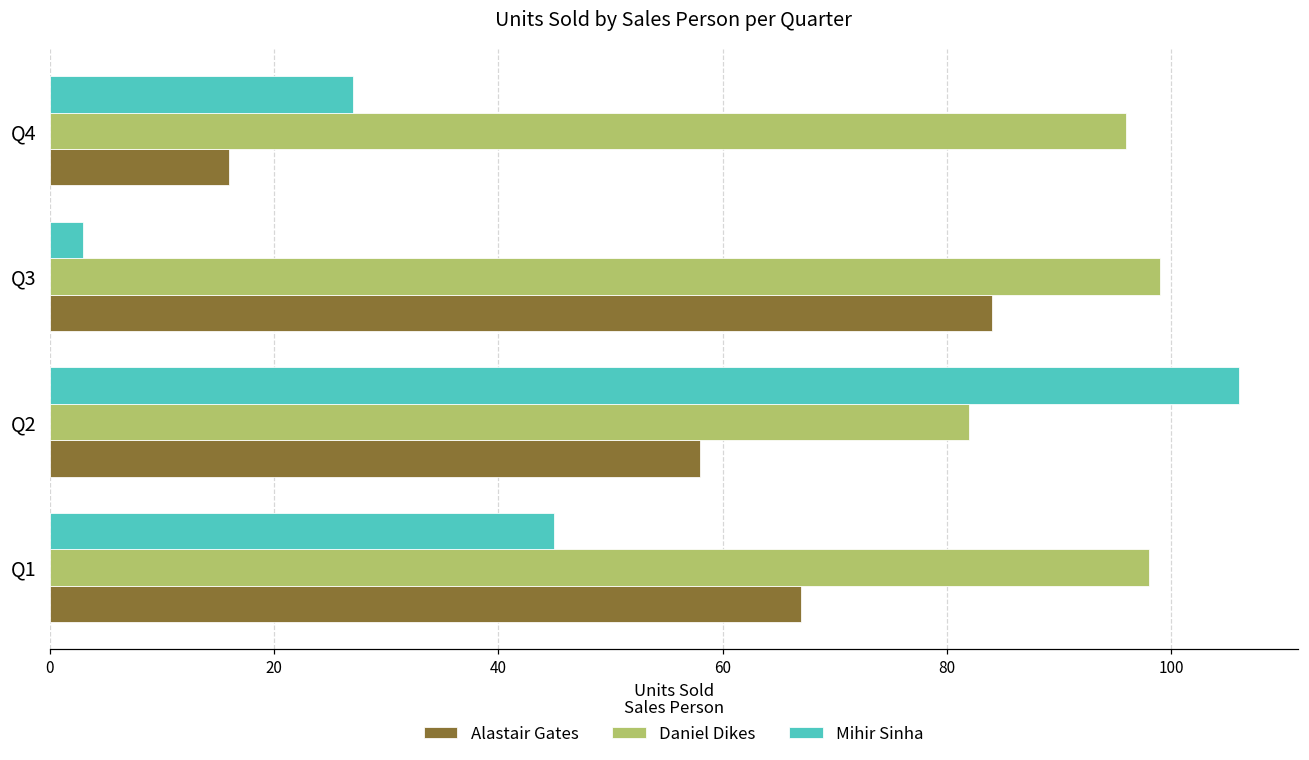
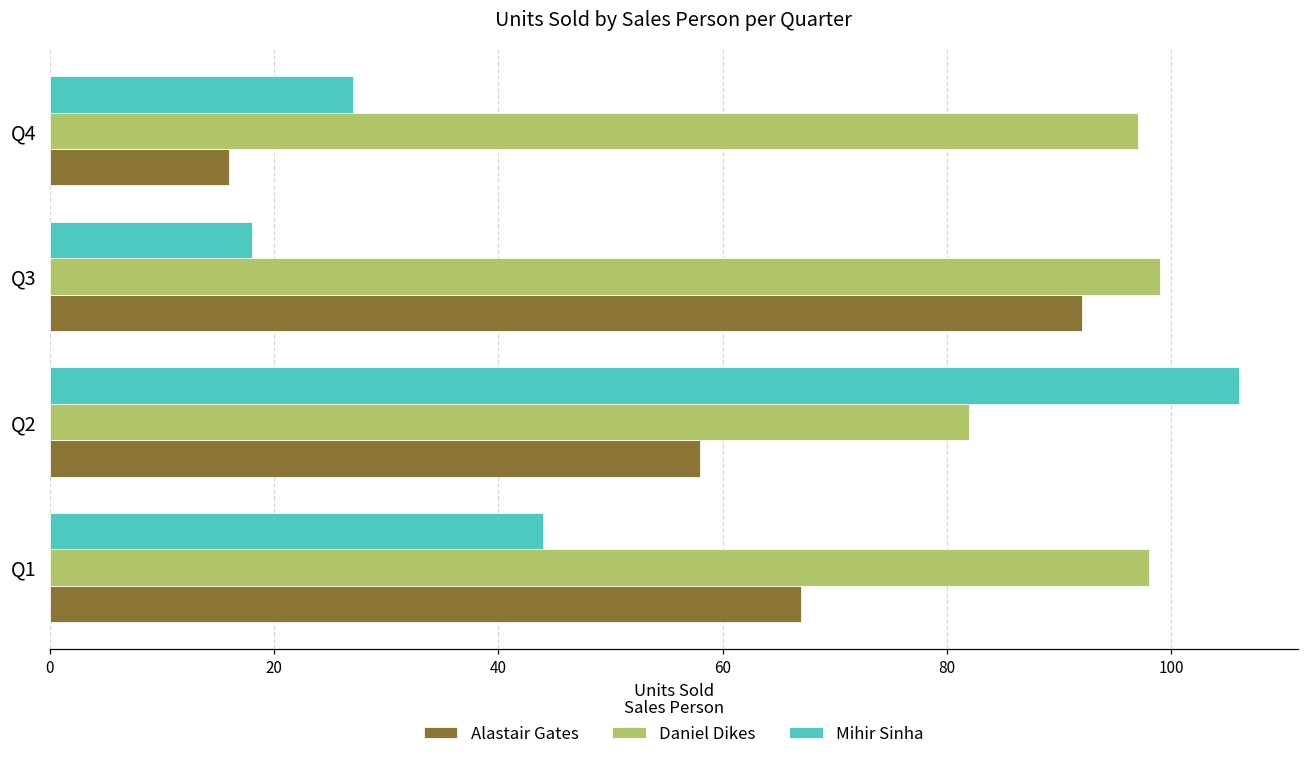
Daniel Dikes, Q4: 96 -> 97
Mihir Sinha, Q3: 3 -> 18
Alastair Gates, Q3: 84 -> 92
Mihir Sinha, Q1: 45 -> 44
